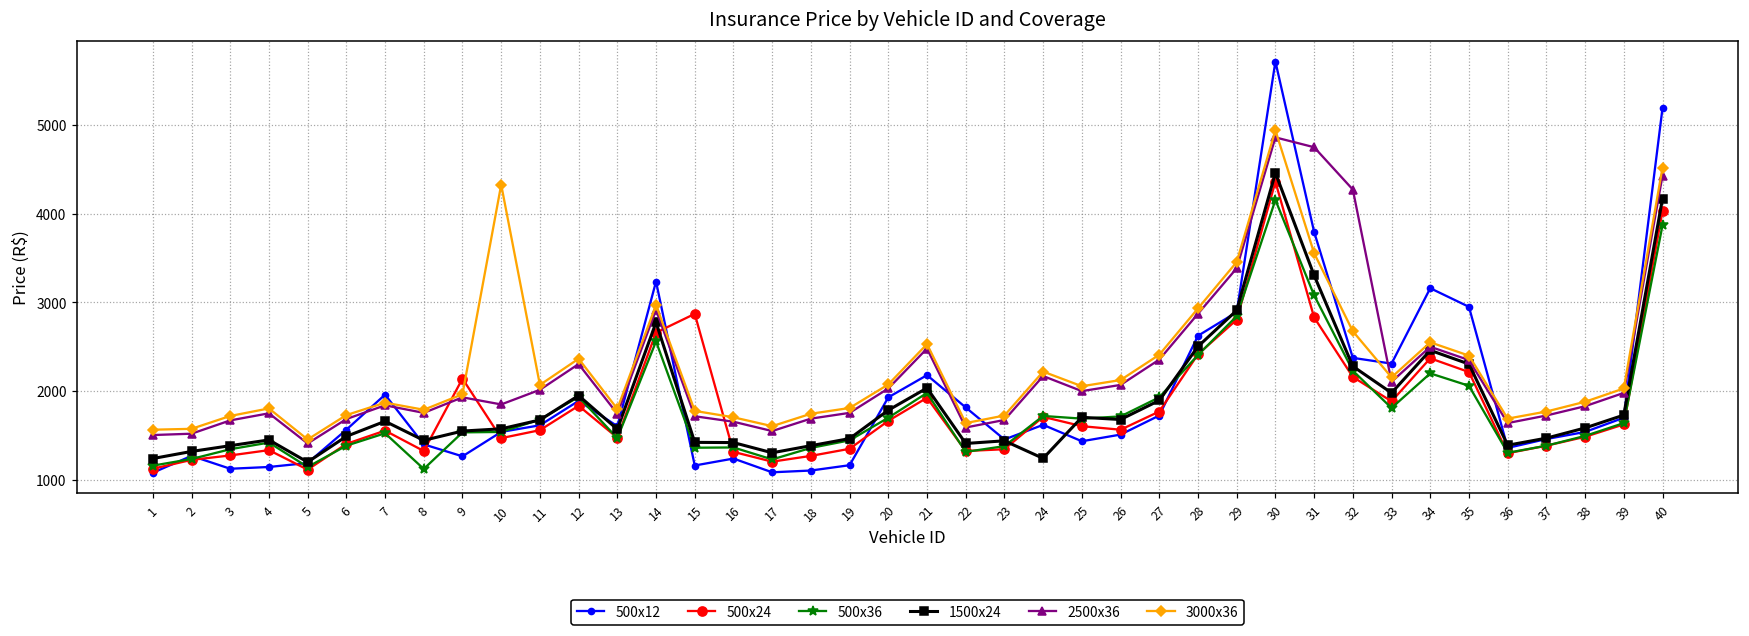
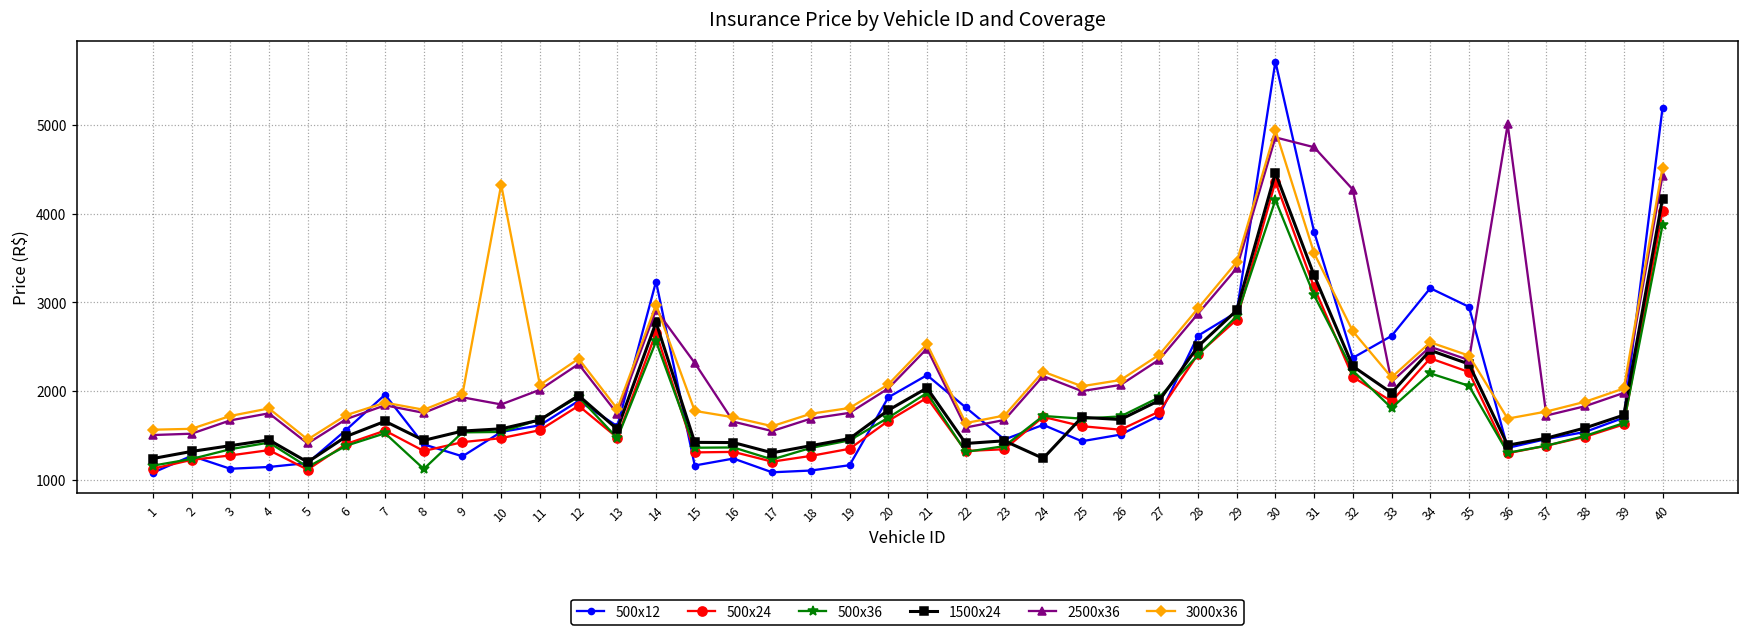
500x24, 9: 2100 -> 1400
500x24, 15: 2900 -> 1300
2500x36, 15: 1700 -> 2300
500x24, 31: 2800 -> 3200
500x12, 33: 2300 -> 2600
2500x36, 36: 1600 -> 5000
